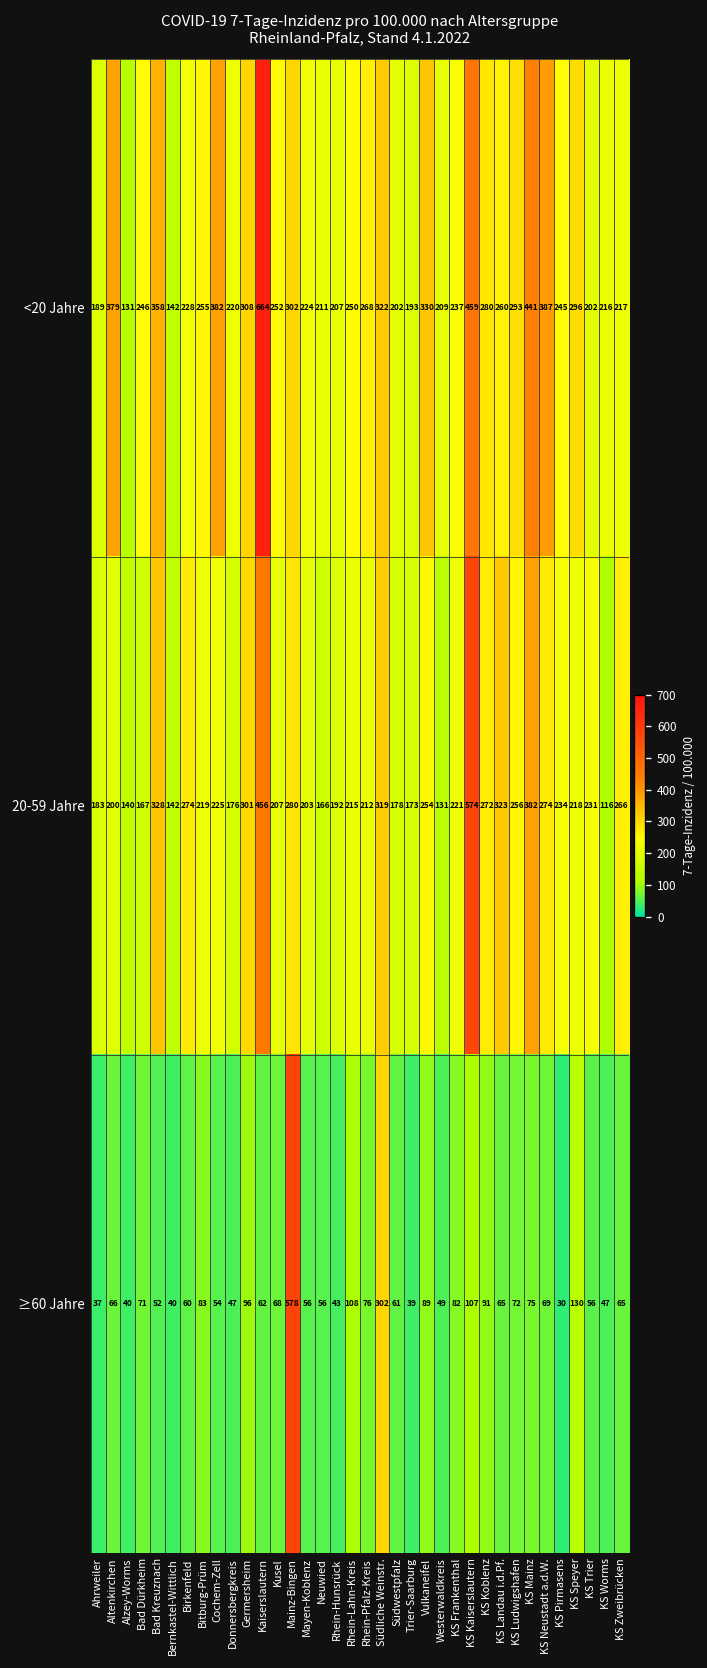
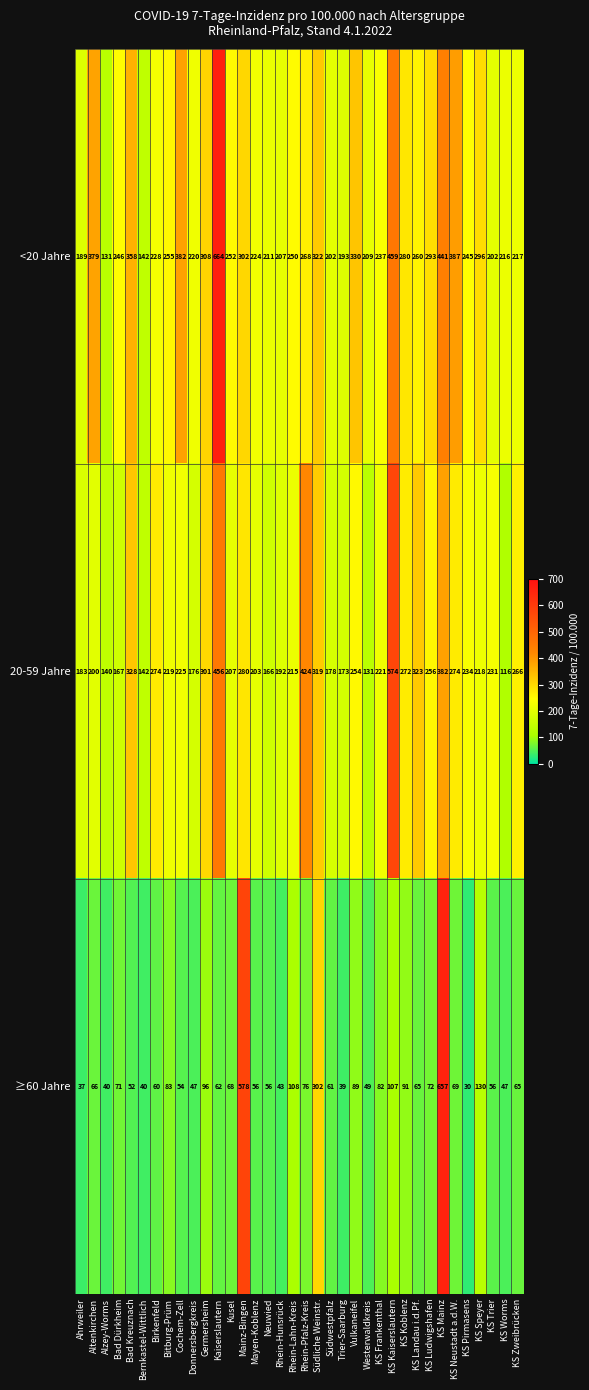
20-59 Jahre, Rhein-Pfalz-Kreis: 212 -> 424
≥60 Jahre, KS Mainz: 75 -> 657
